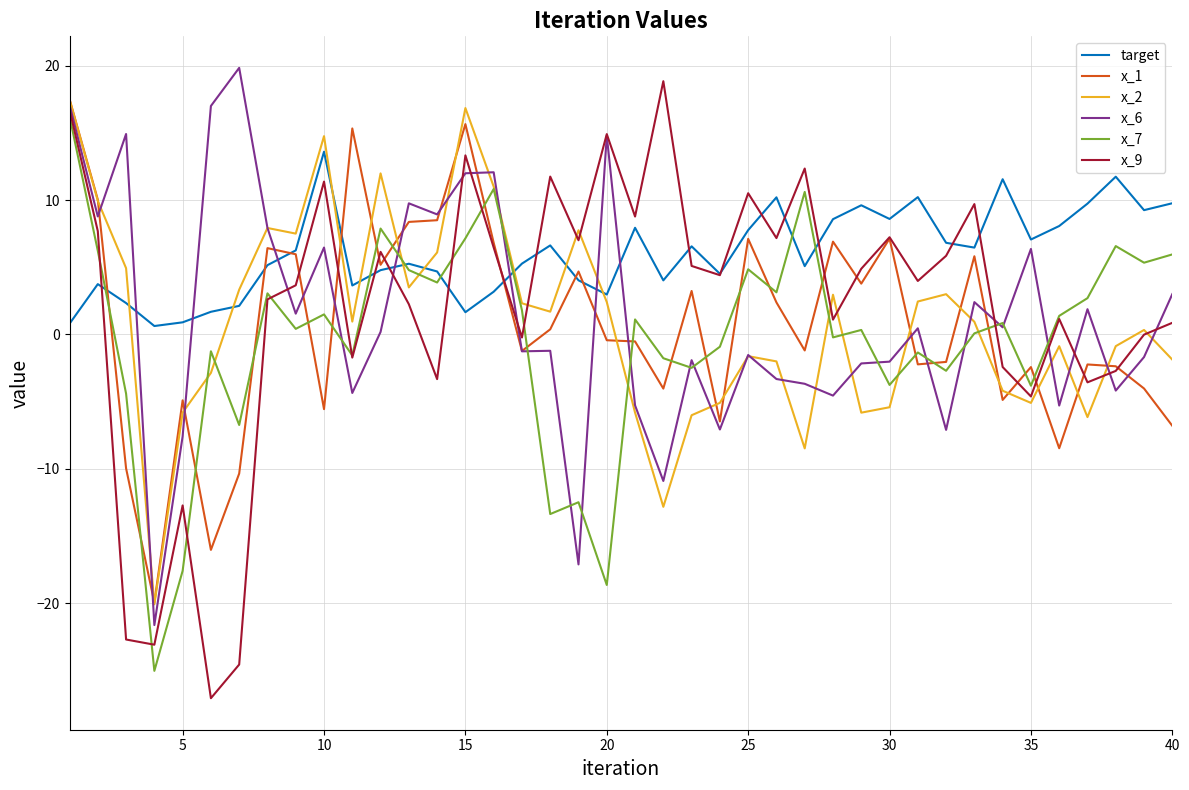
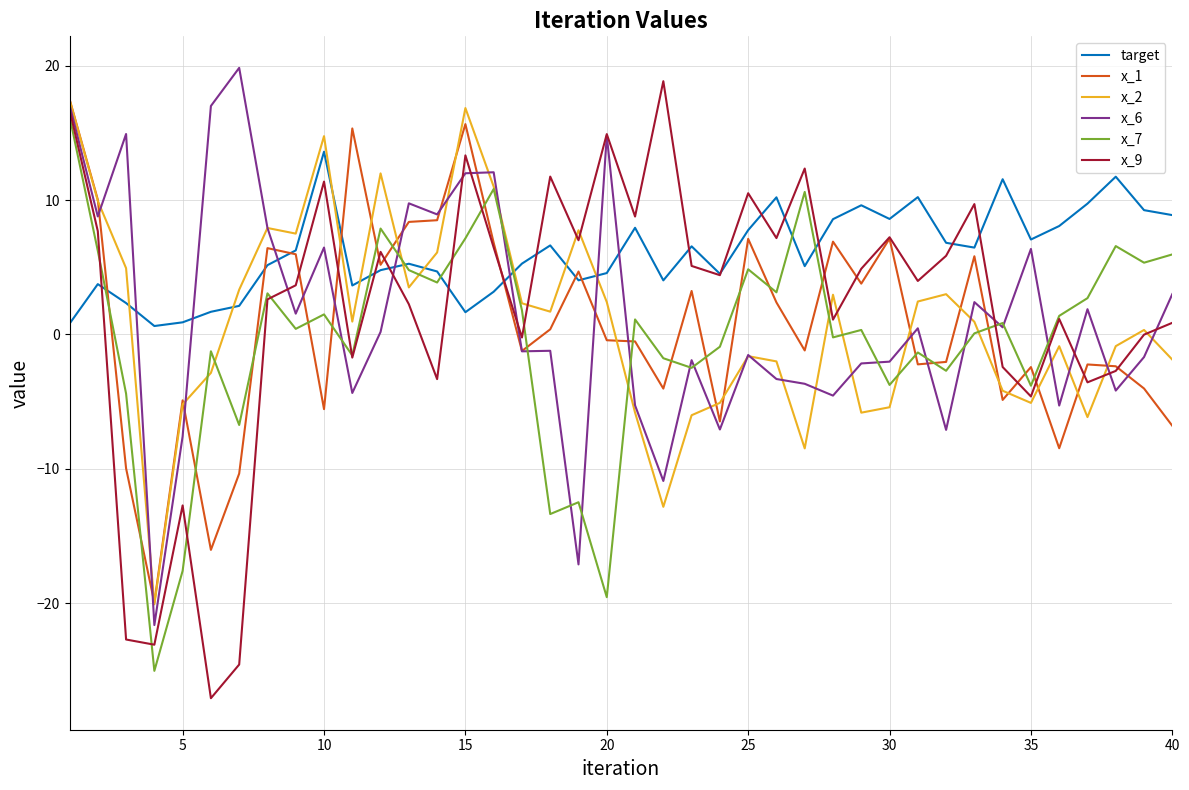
x_2, 5: -5.8 -> -5.2
target, 20: 3.0 -> 4.6
x_7, 20: -18.6 -> -19.6
target, 40: 9.8 -> 8.9
